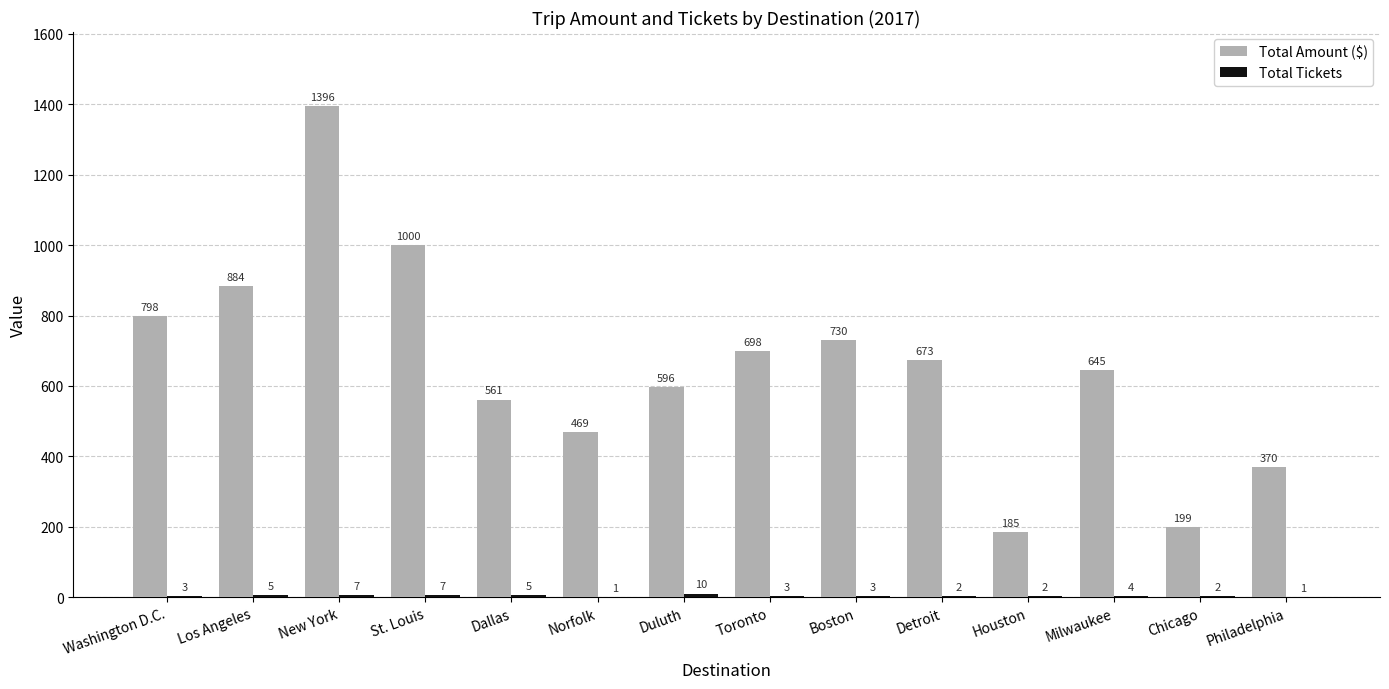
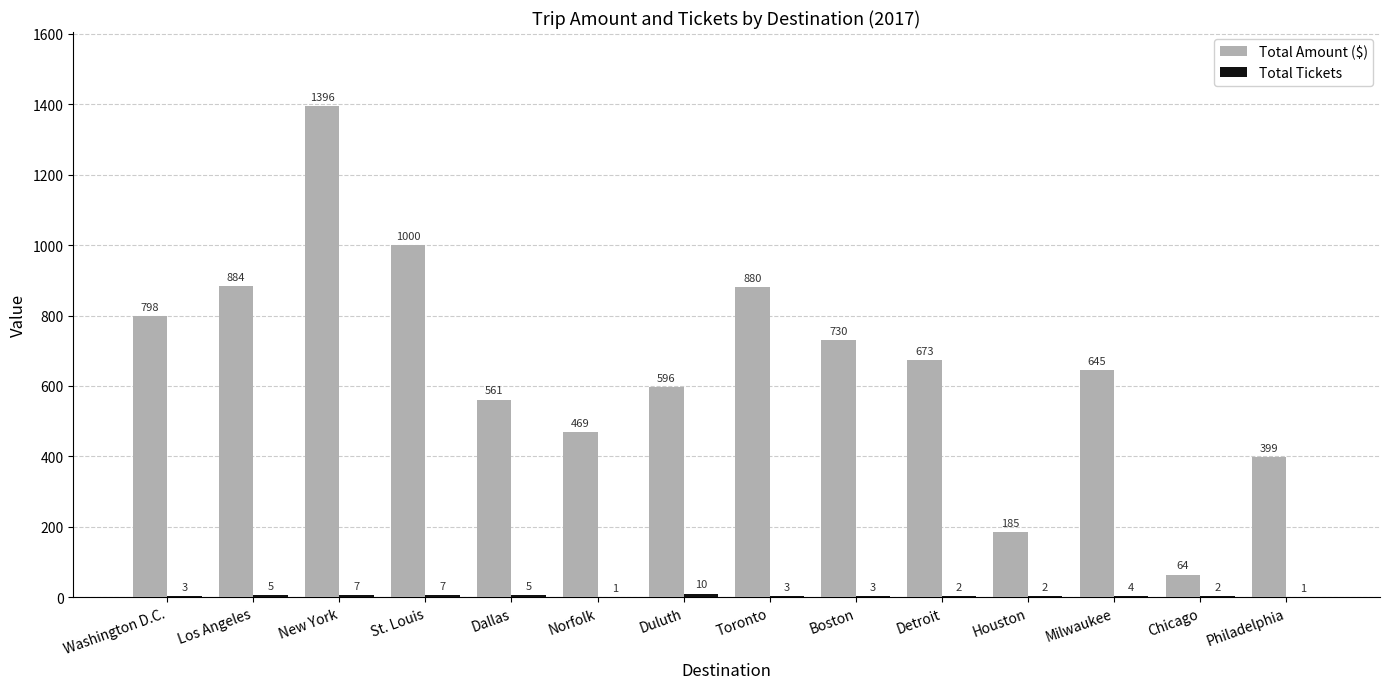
Total Amount ($), Toronto: 698 -> 880
Total Amount ($), Chicago: 199 -> 64
Total Amount ($), Philadelphia: 370 -> 399
